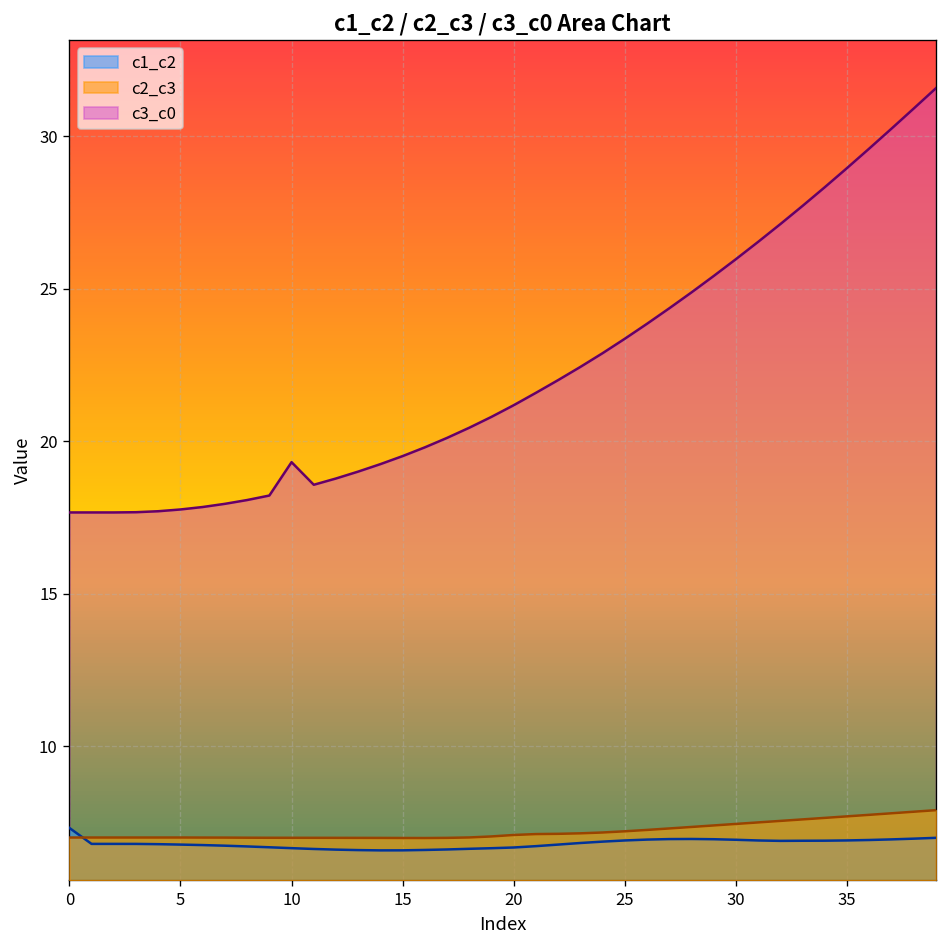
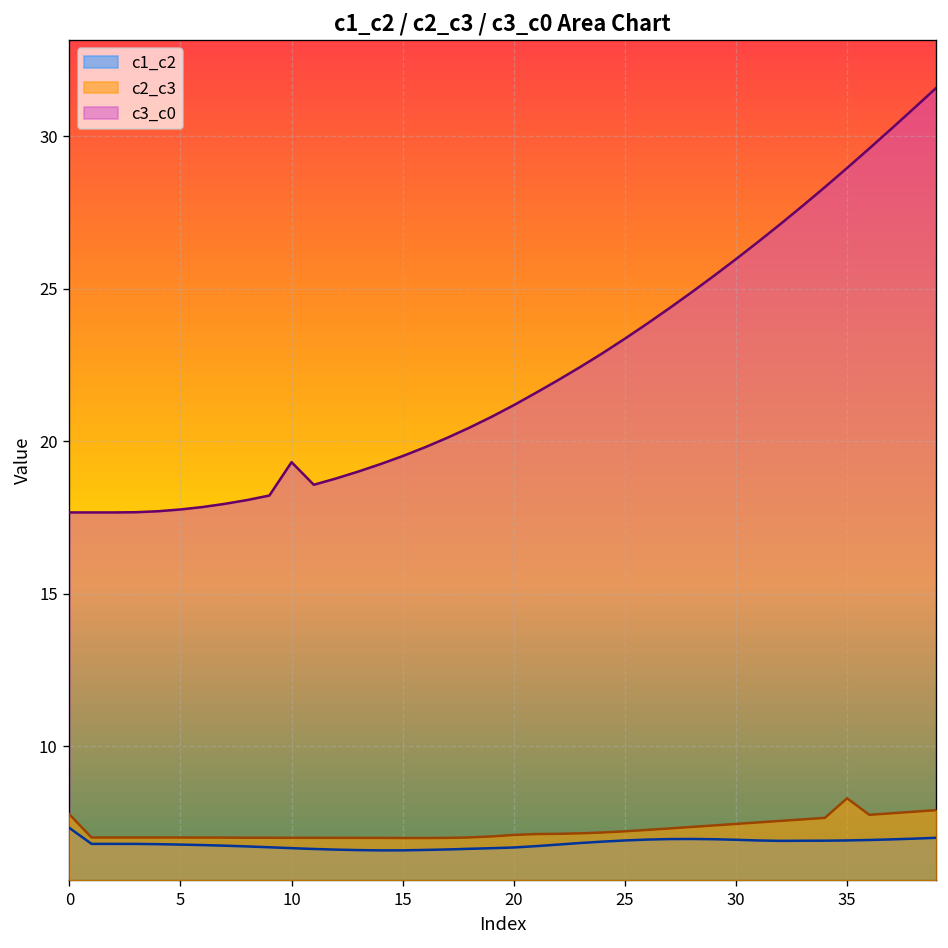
c2_c3, 0: 7.0 -> 7.8
c2_c3, 35: 7.7 -> 8.3
